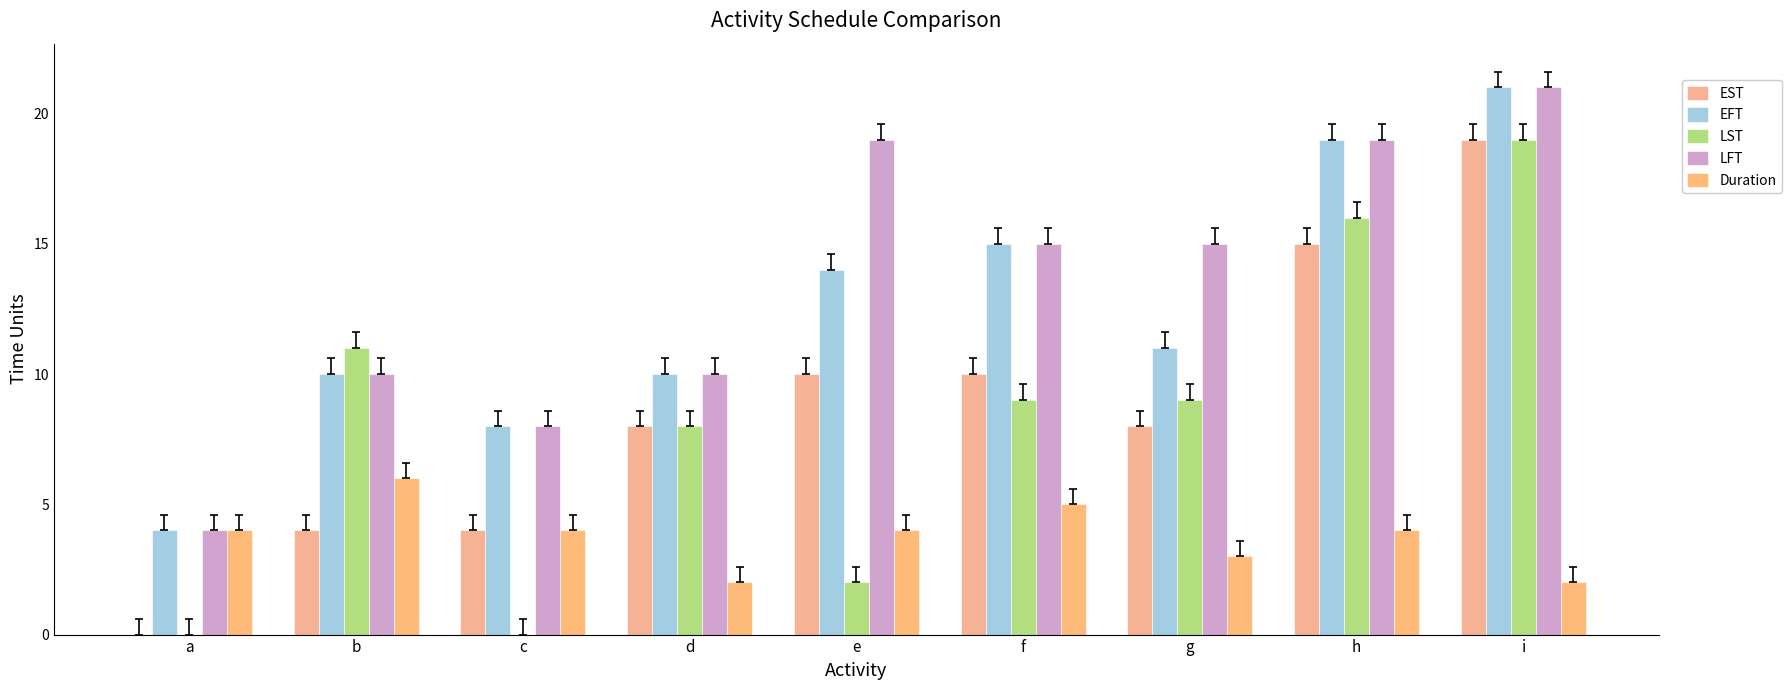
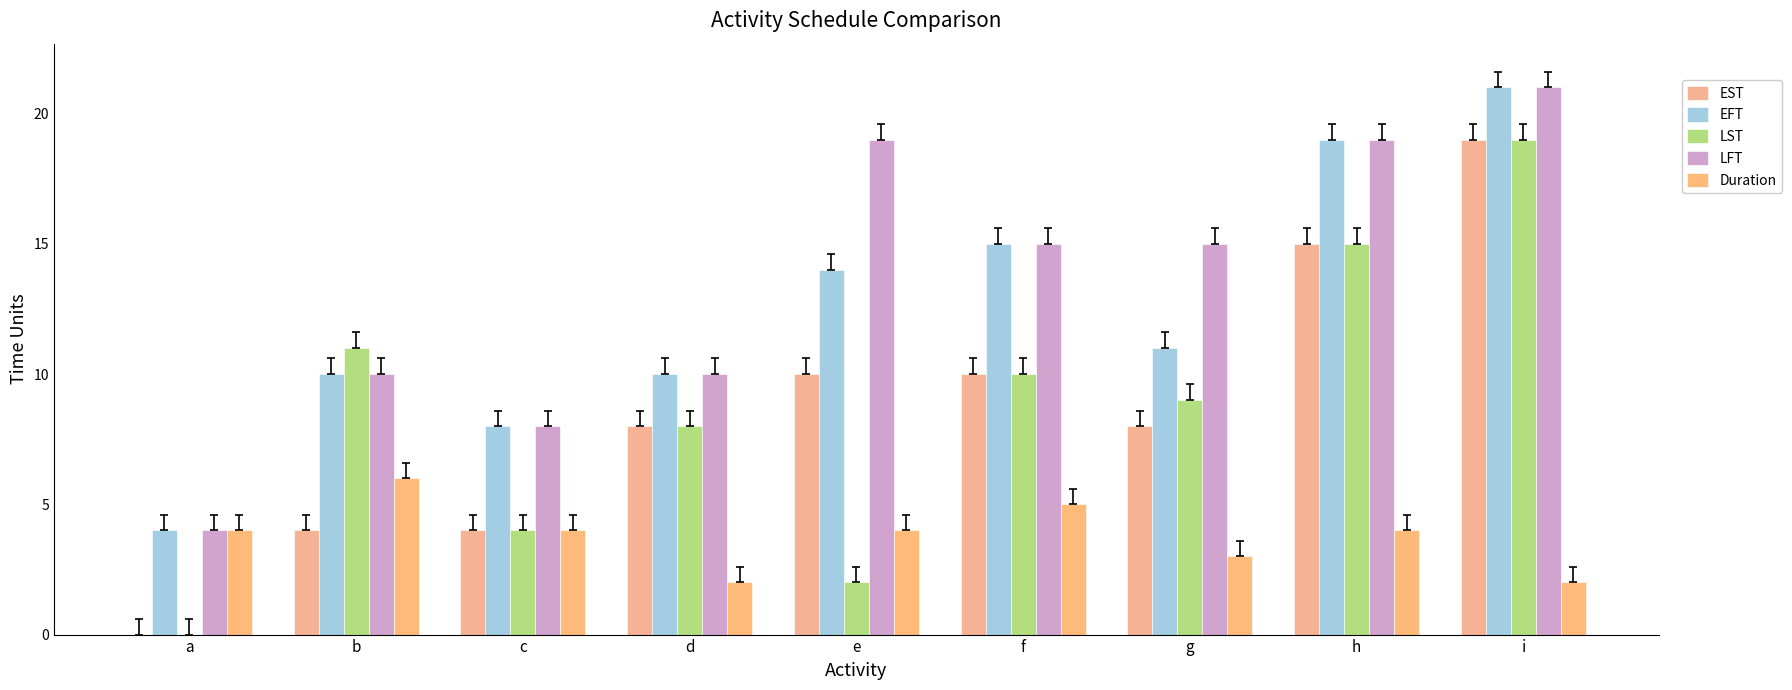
LST, c: 0 -> 4
LST, f: 9 -> 10
LST, h: 16 -> 15
